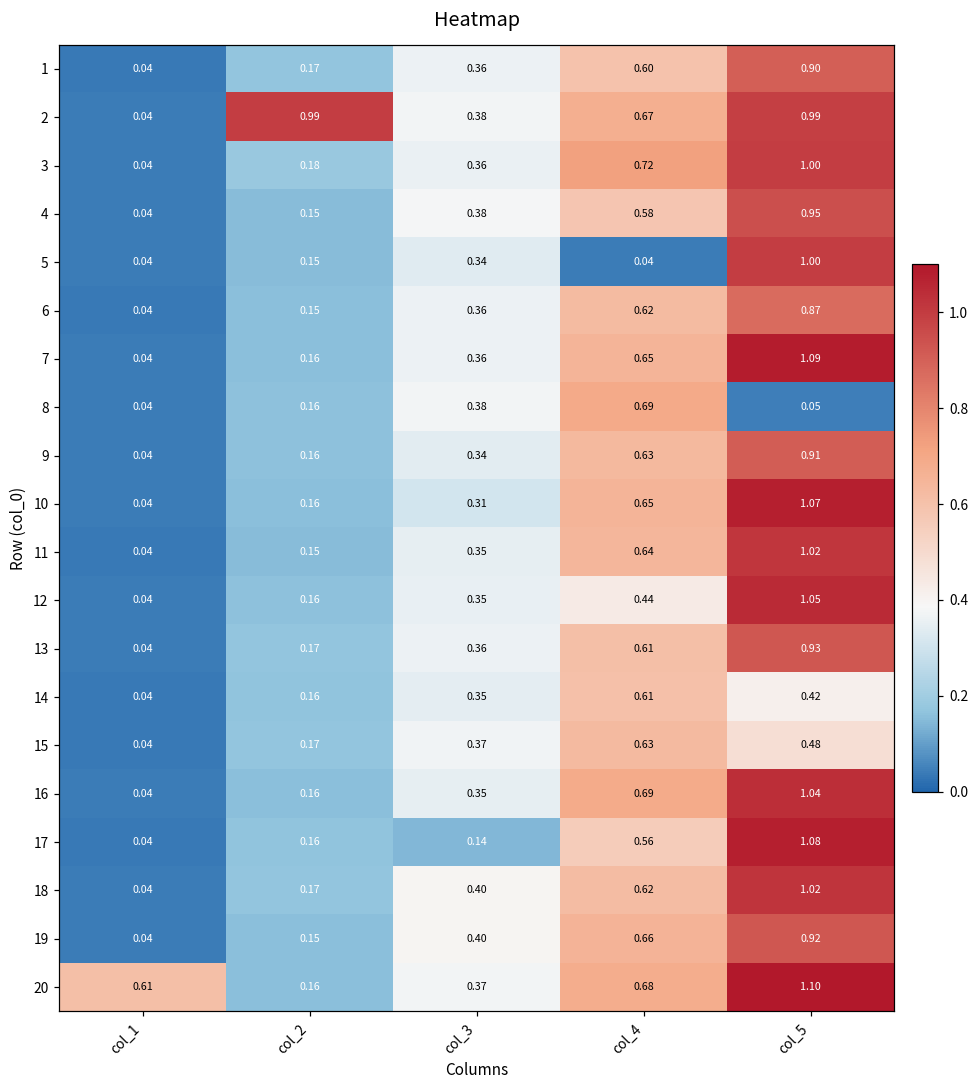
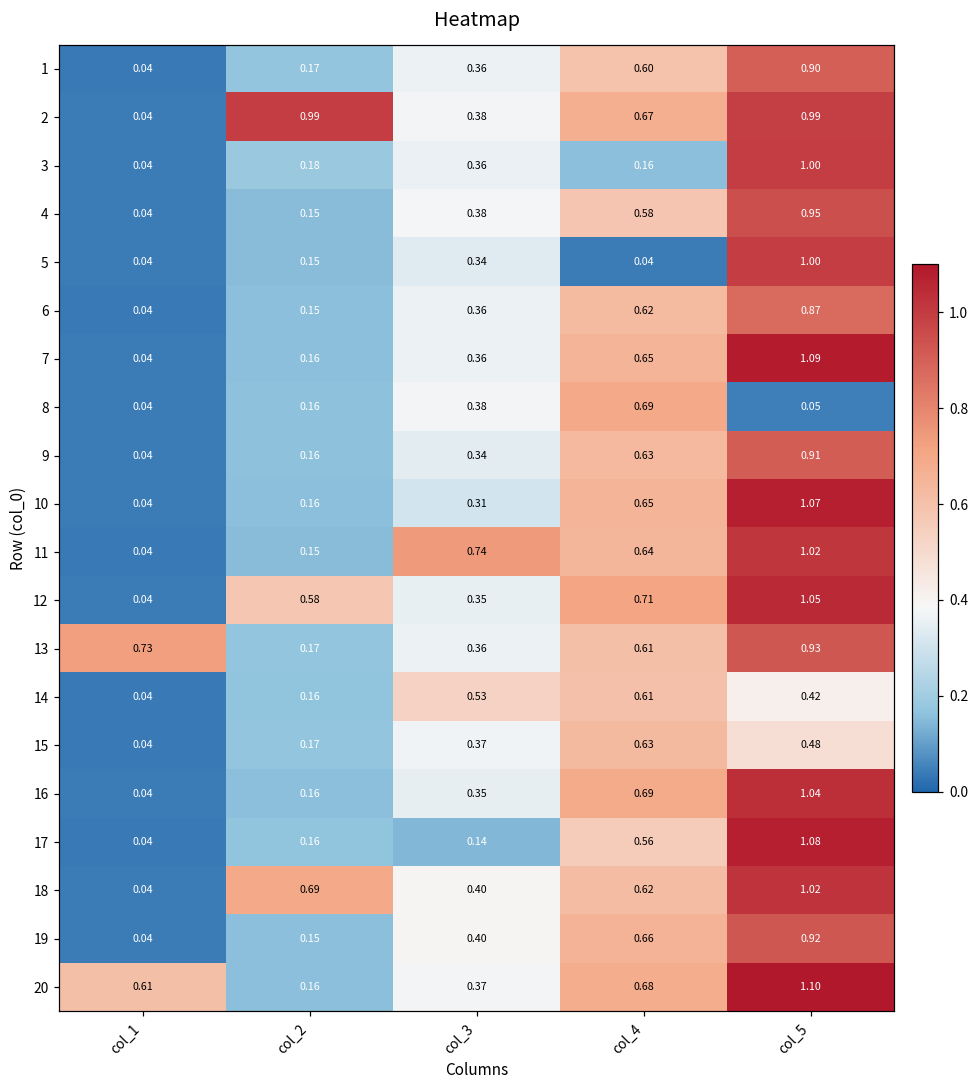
3, col_4: 0.72 -> 0.16
11, col_3: 0.35 -> 0.74
12, col_2: 0.16 -> 0.58
12, col_4: 0.44 -> 0.71
13, col_1: 0.04 -> 0.73
14, col_3: 0.35 -> 0.53
18, col_2: 0.17 -> 0.69
